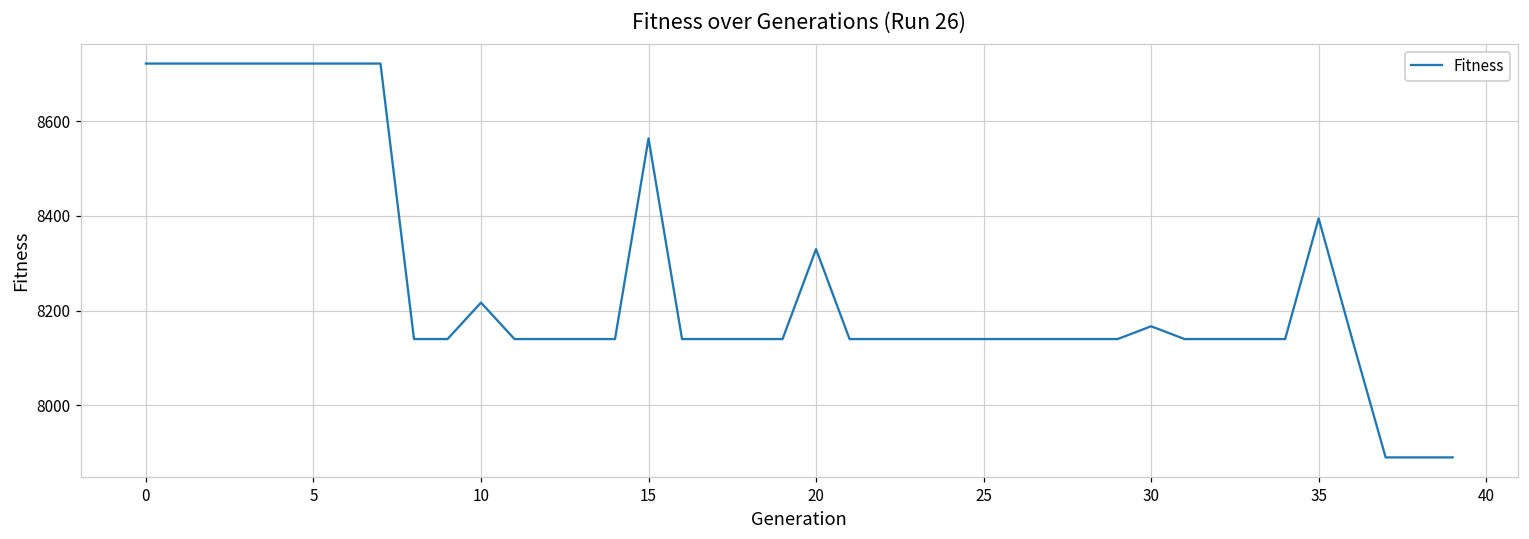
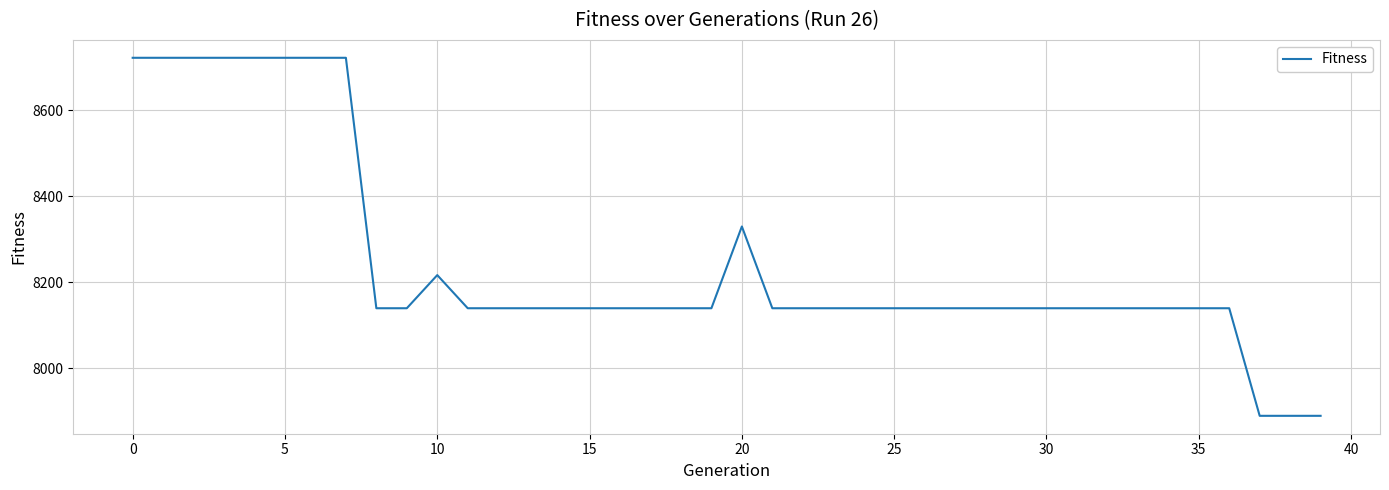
15: 8560 -> 8140
30: 8170 -> 8140
35: 8400 -> 8140
